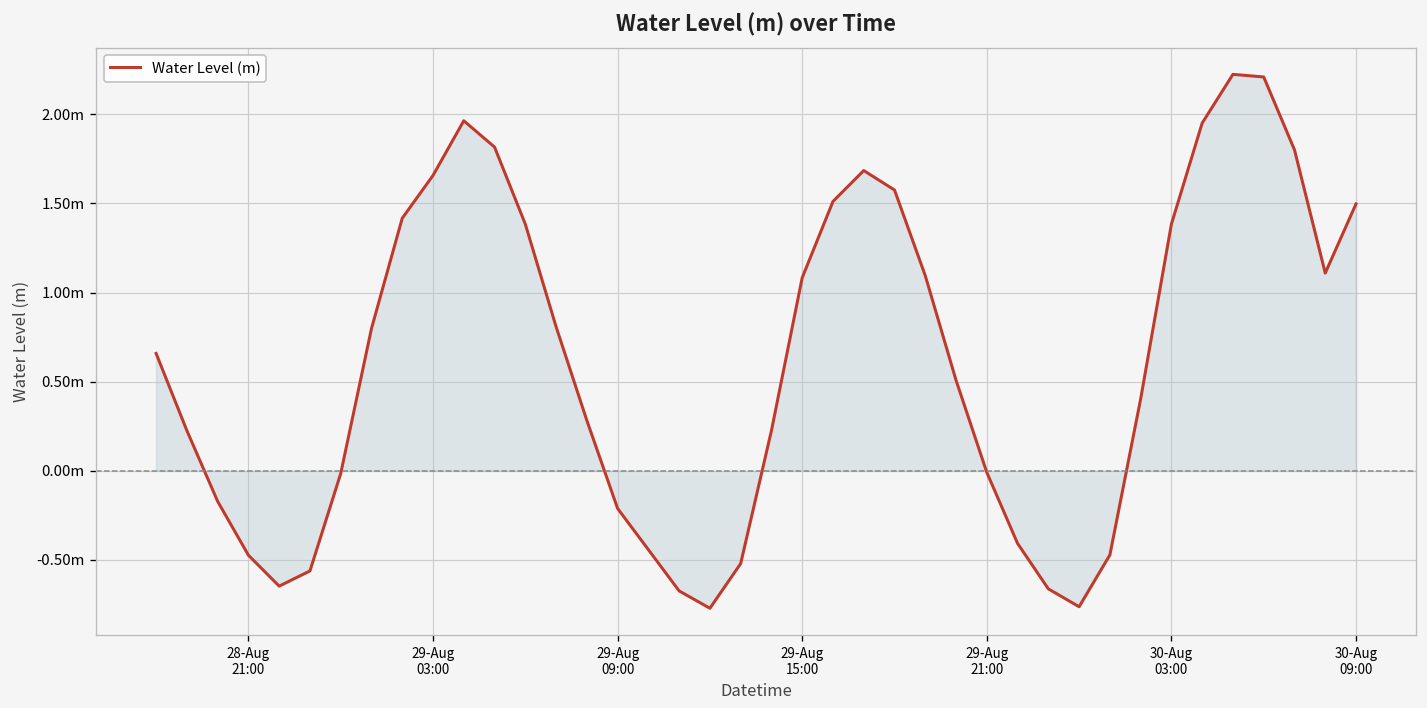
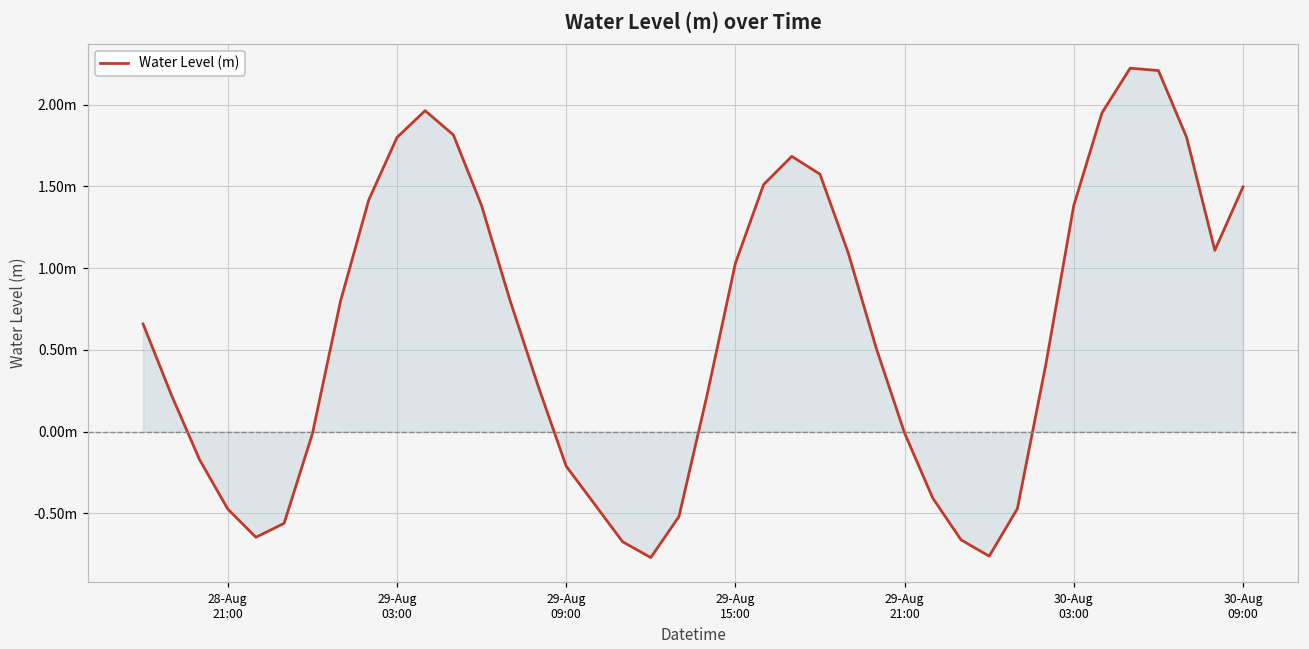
Water Level (m), 29-Aug 03:00: 1.66m -> 1.80m
Water Level (m), 29-Aug 15:00: 1.08m -> 1.03m
